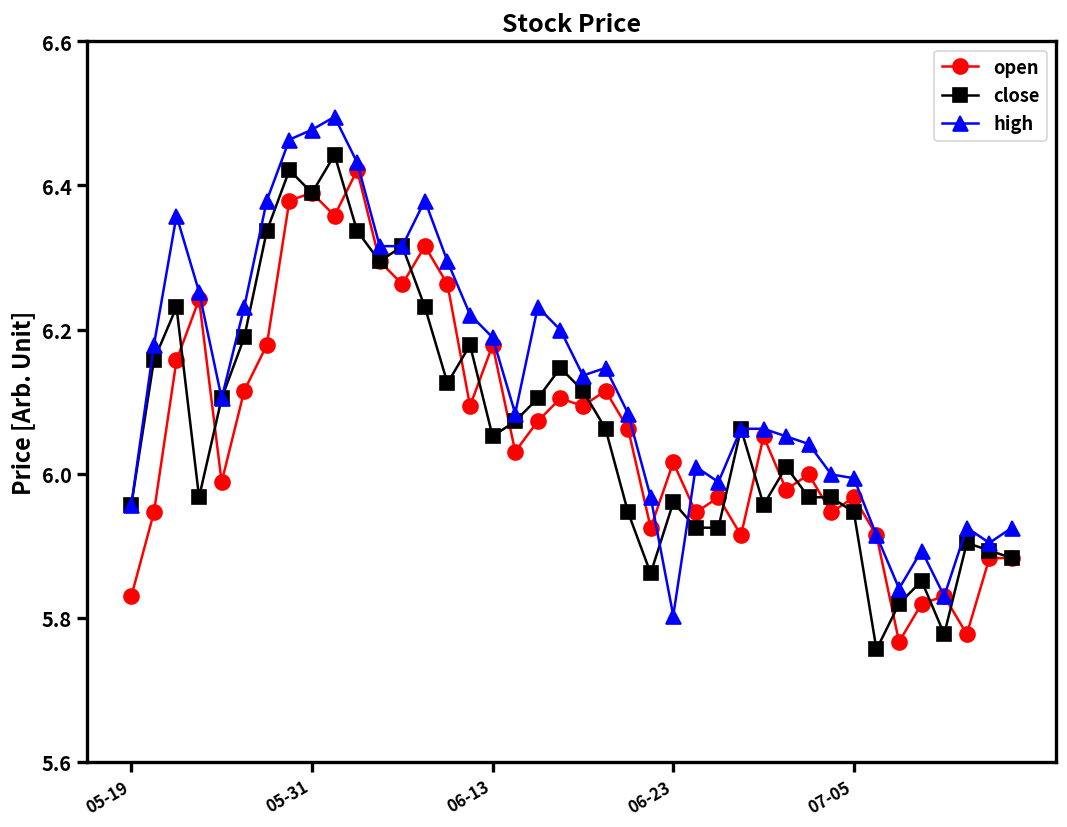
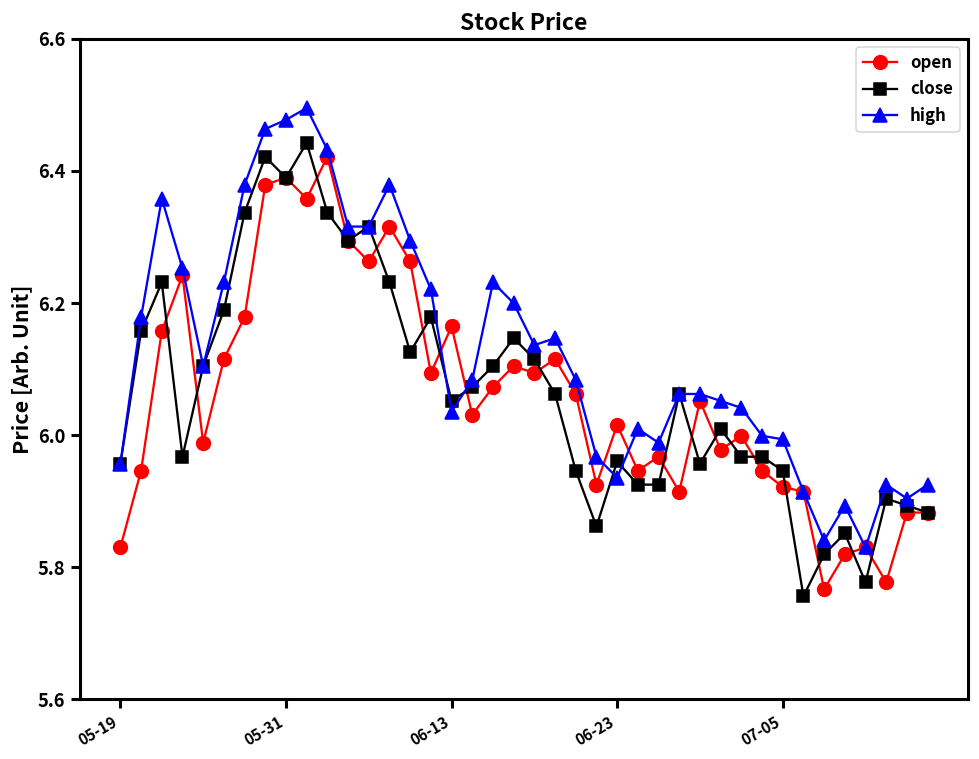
open, 06-13: 6.18 -> 6.16
high, 06-13: 6.19 -> 6.04
high, 06-23: 5.80 -> 5.94
open, 07-05: 5.97 -> 5.92
